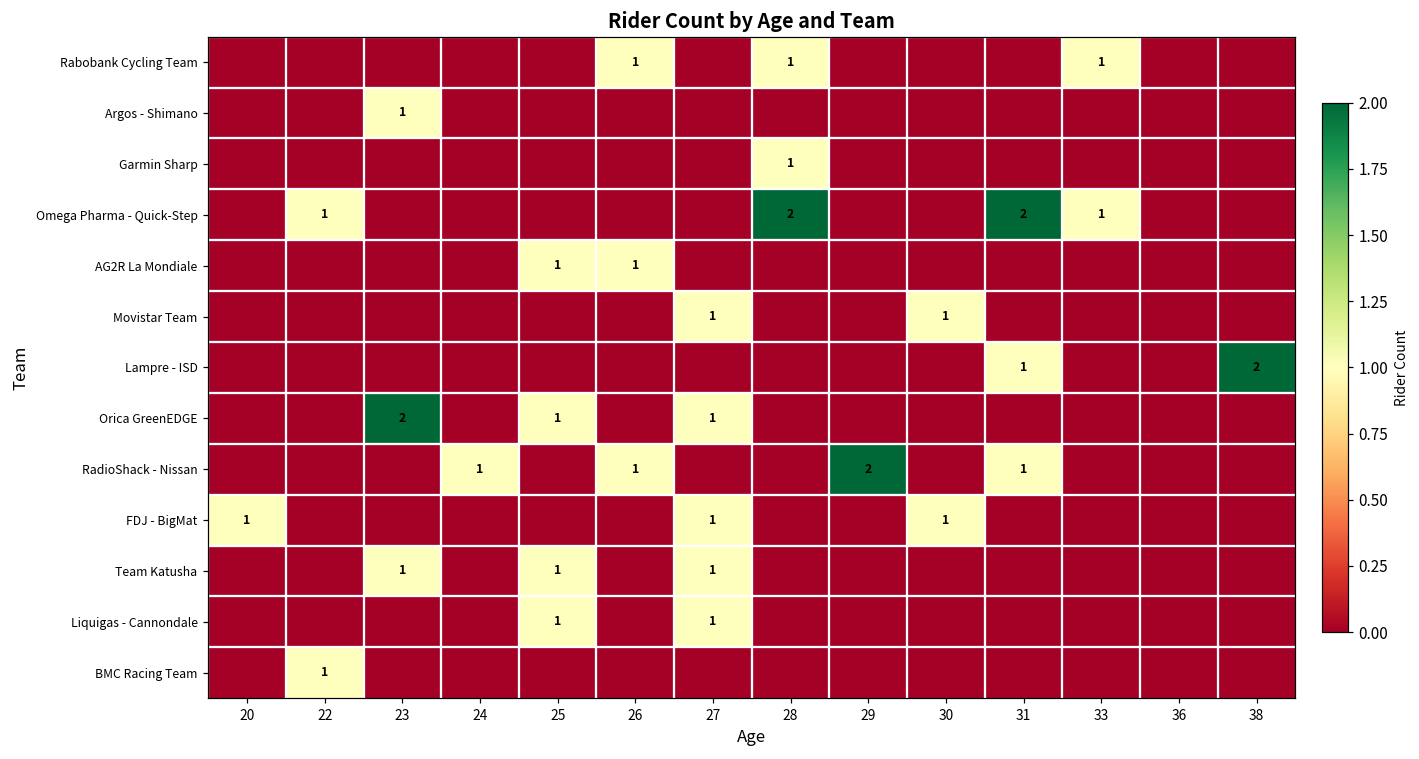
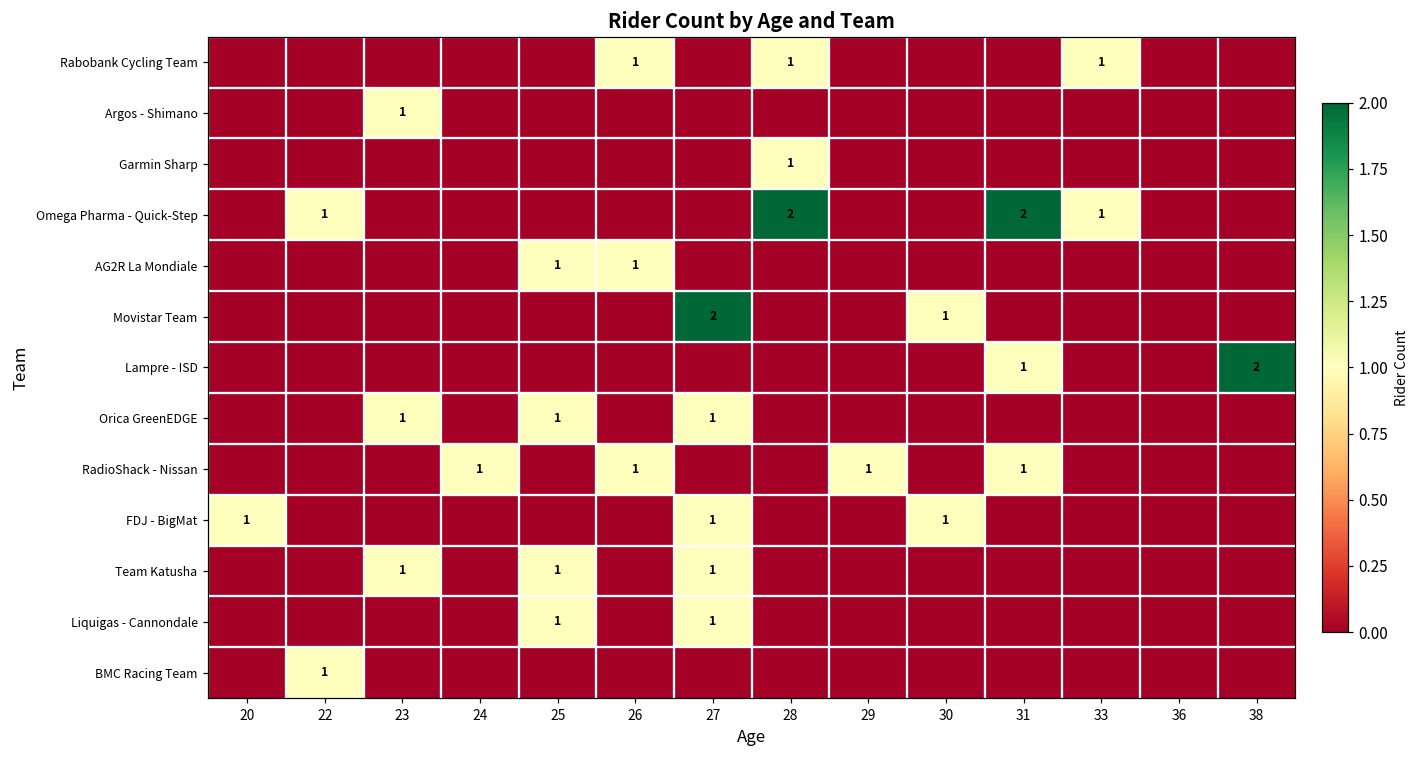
Movistar Team, 27: 1 -> 2
Orica GreenEDGE, 23: 2 -> 1
RadioShack - Nissan, 29: 2 -> 1
